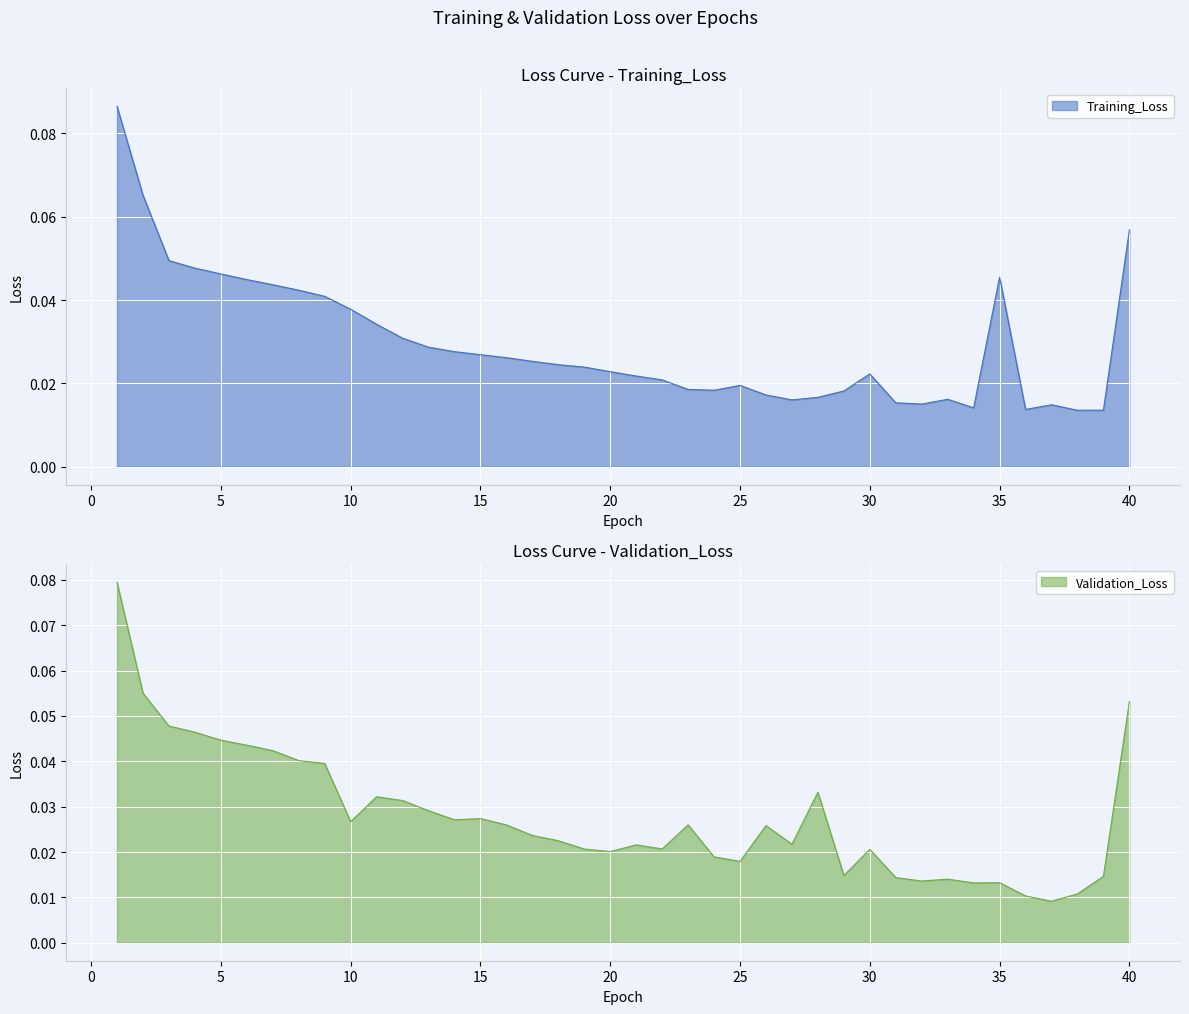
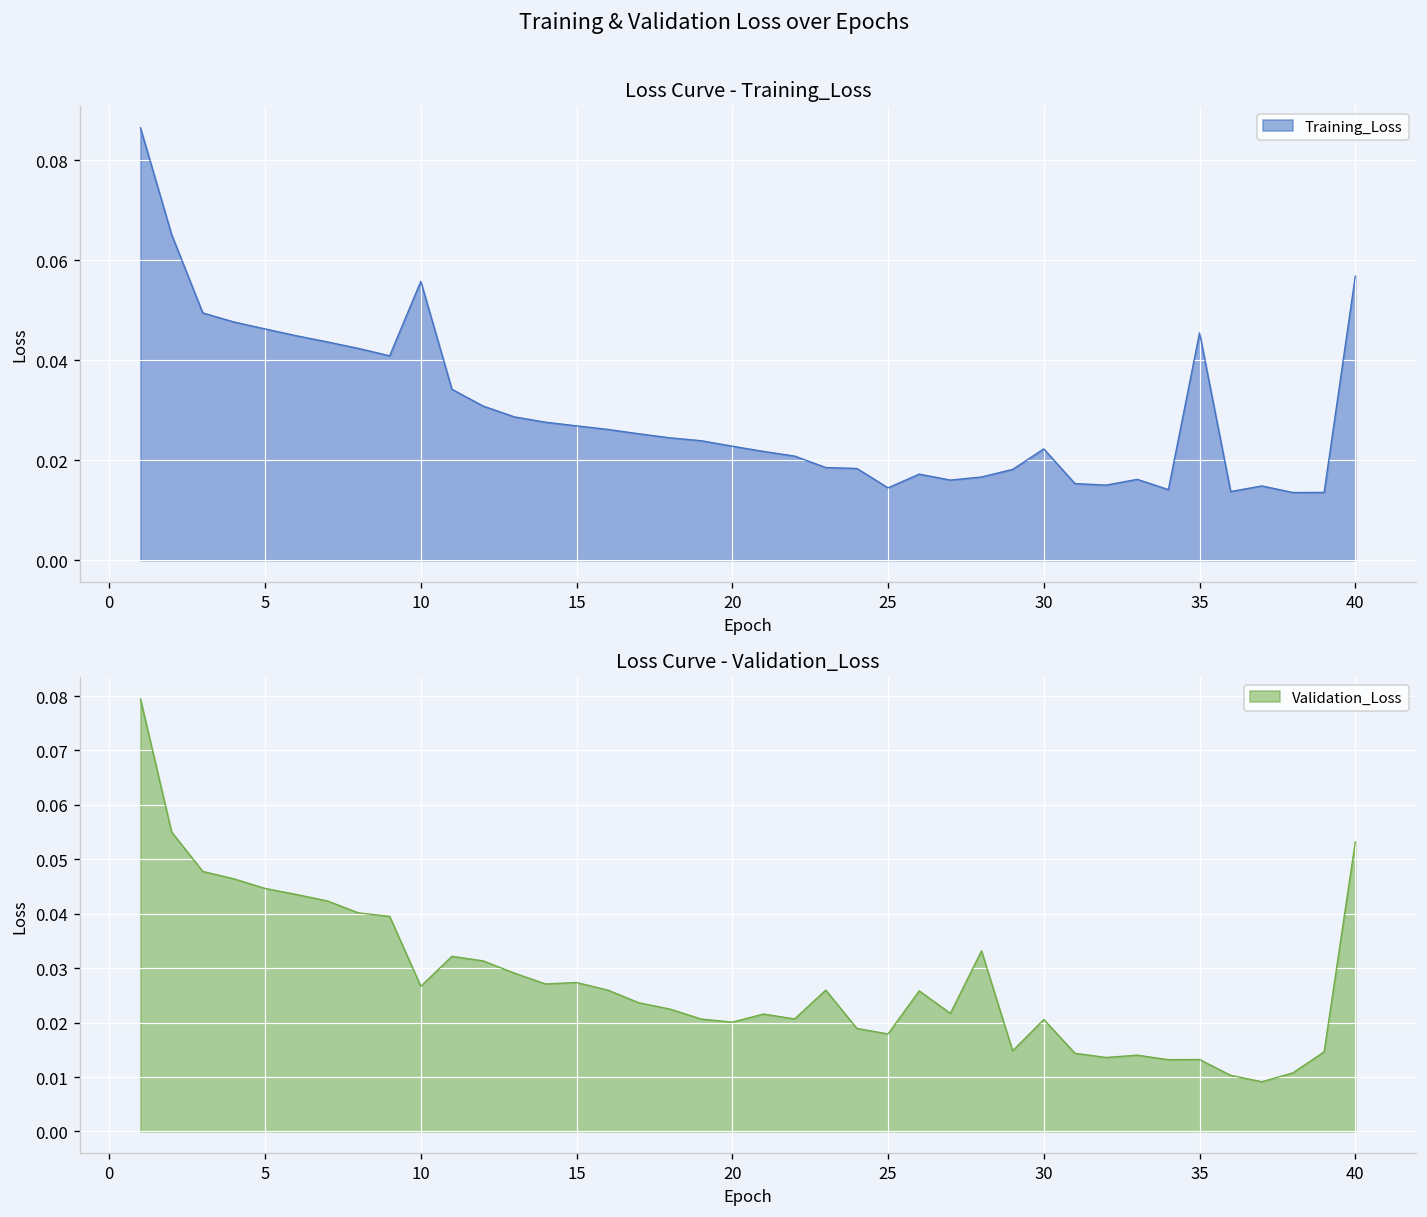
Loss Curve - Training_Loss, 10: 0.038 -> 0.056
Loss Curve - Training_Loss, 25: 0.020 -> 0.014
